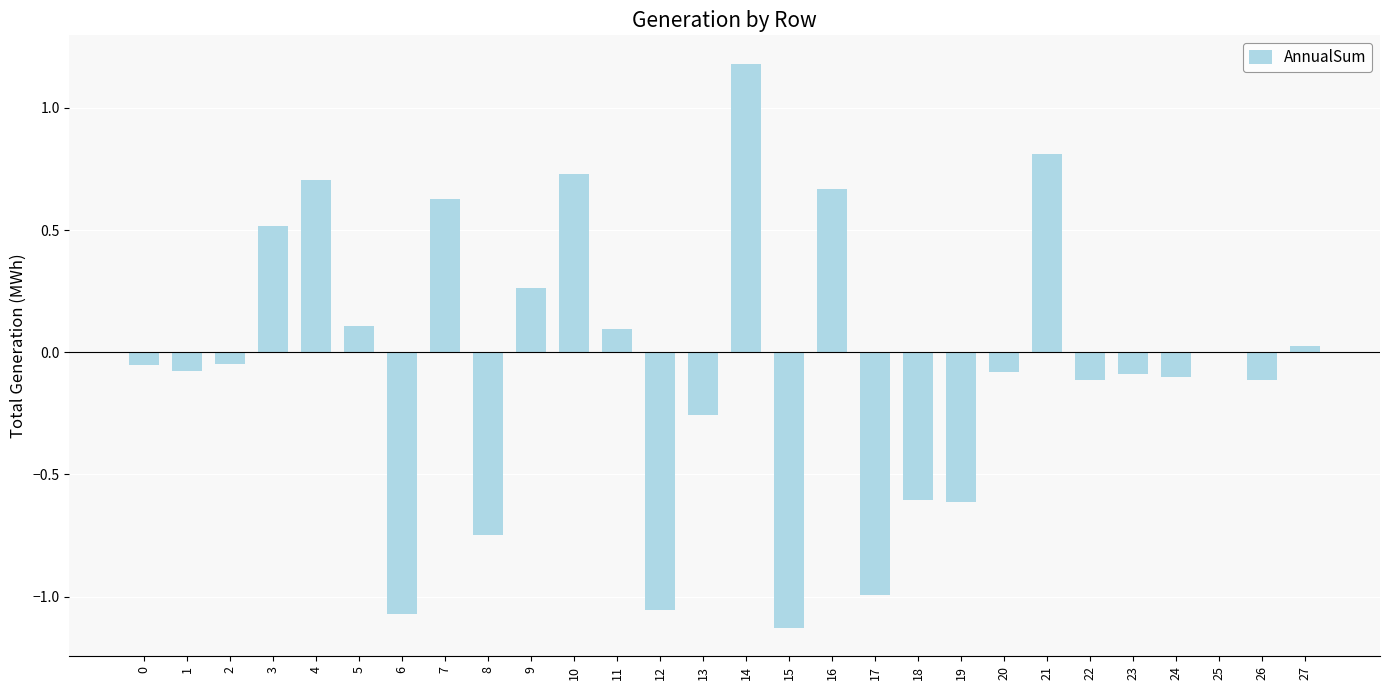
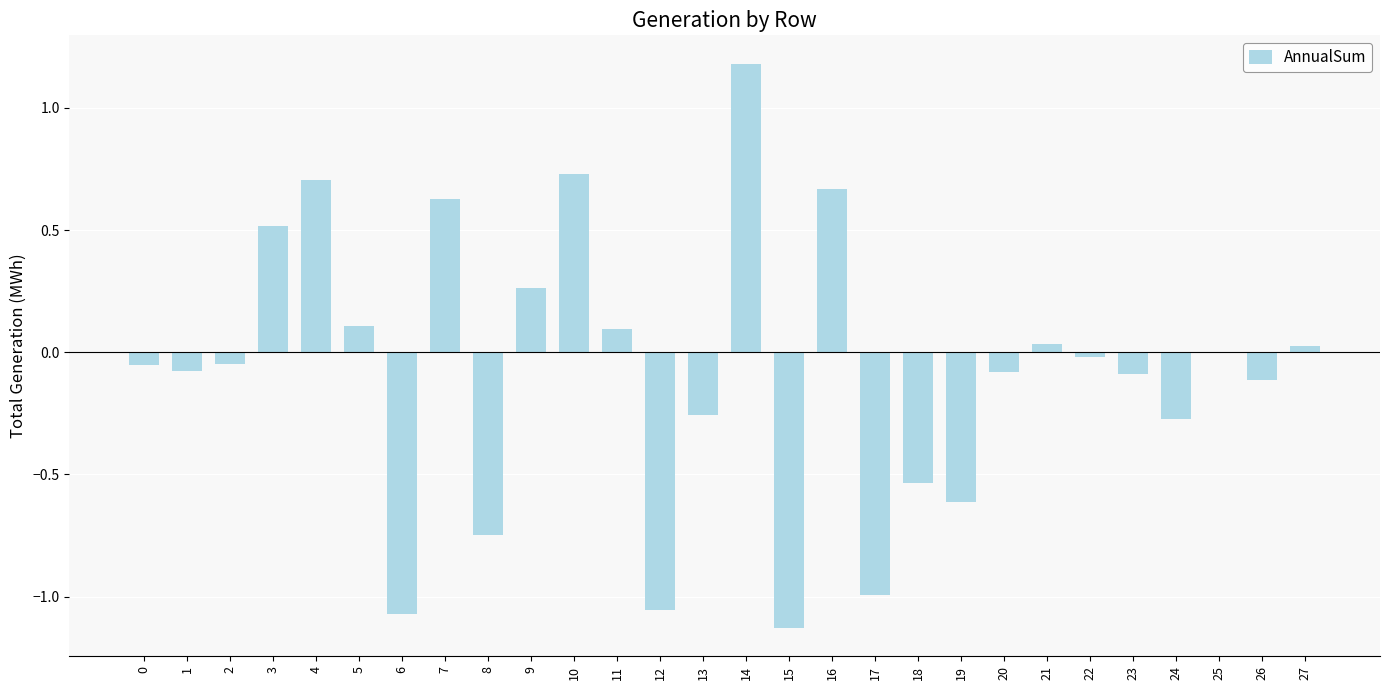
18: -0.60 -> -0.53
21: 0.81 -> 0.03
22: -0.11 -> -0.02
24: -0.10 -> -0.27
